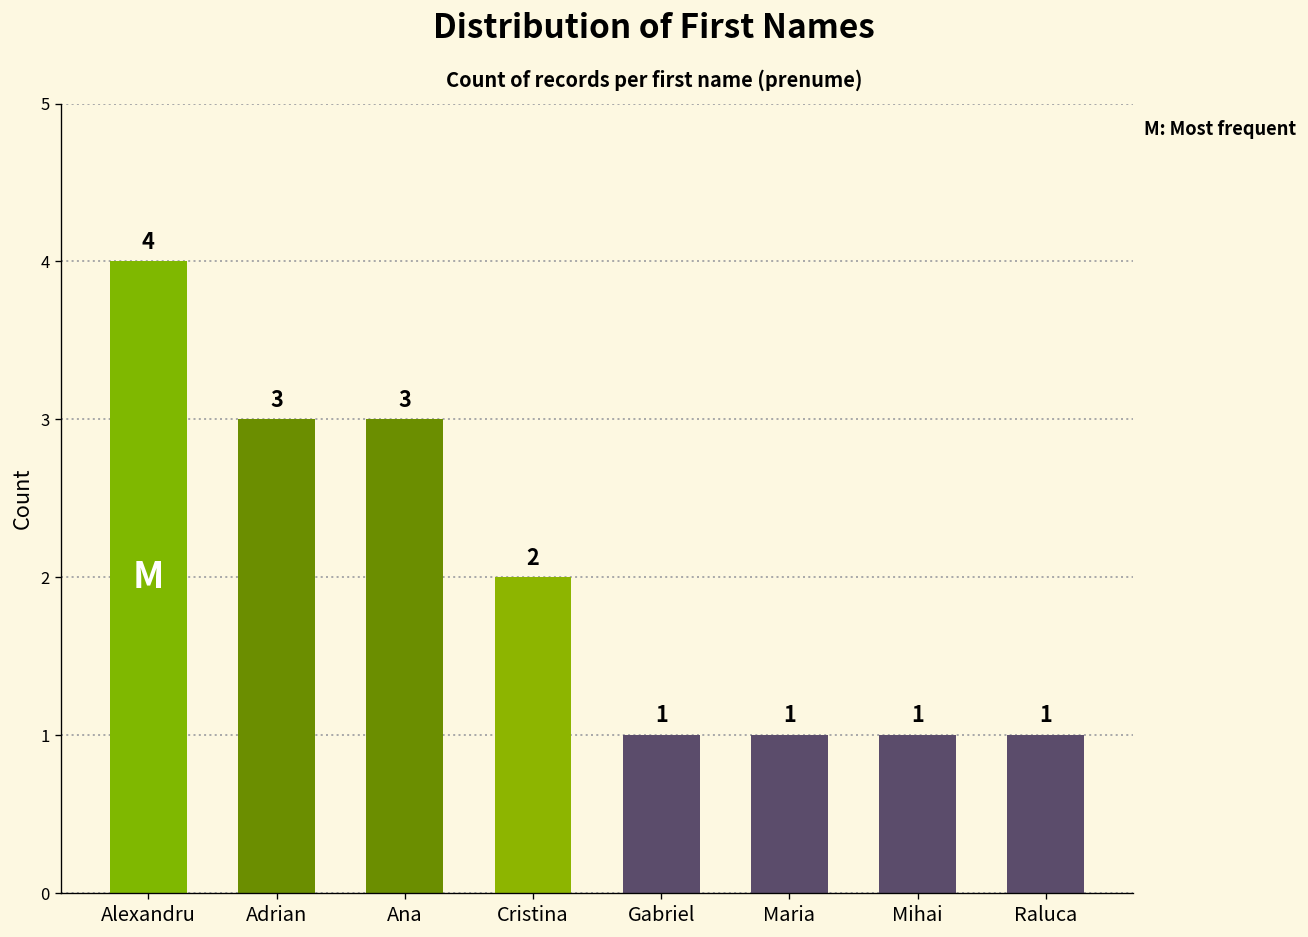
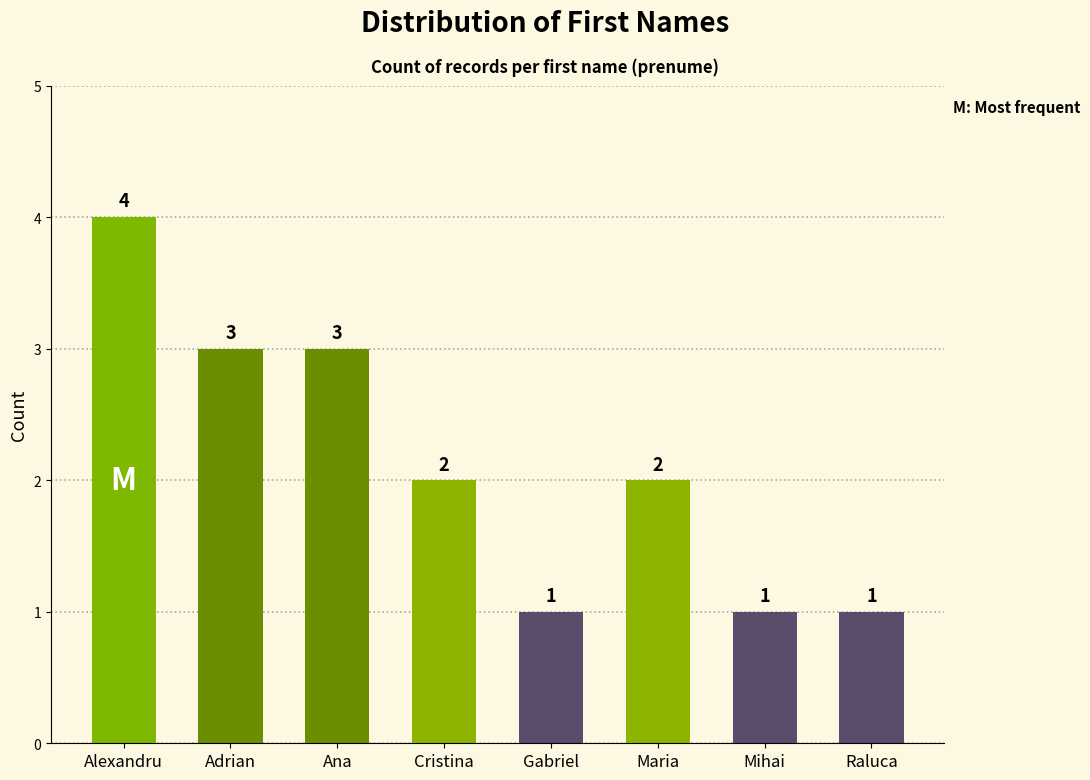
Maria: 1 -> 2
